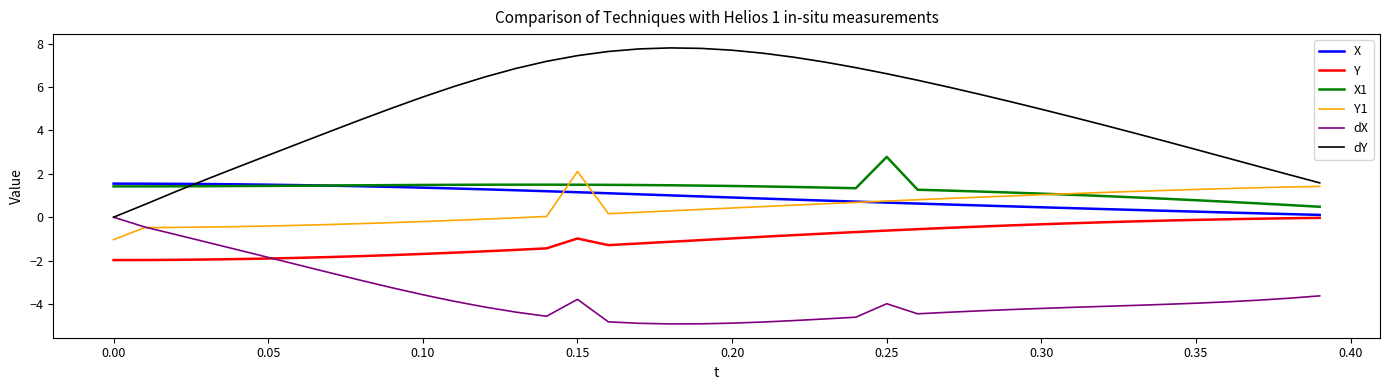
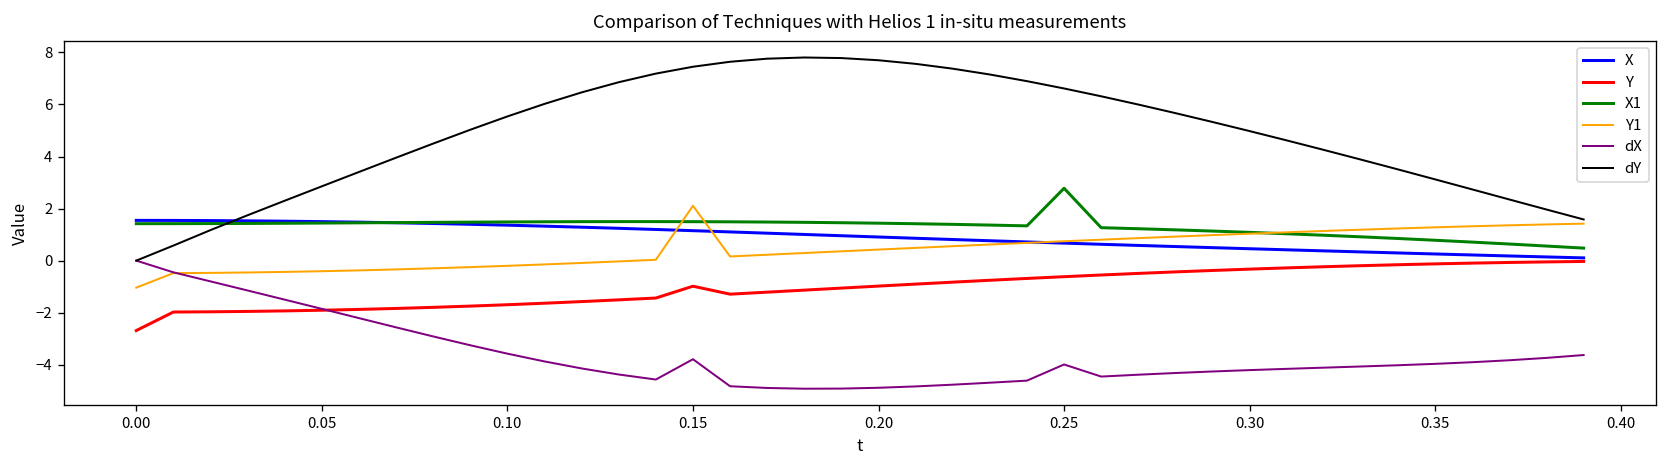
Y, 0.00: -2.0 -> -2.7
